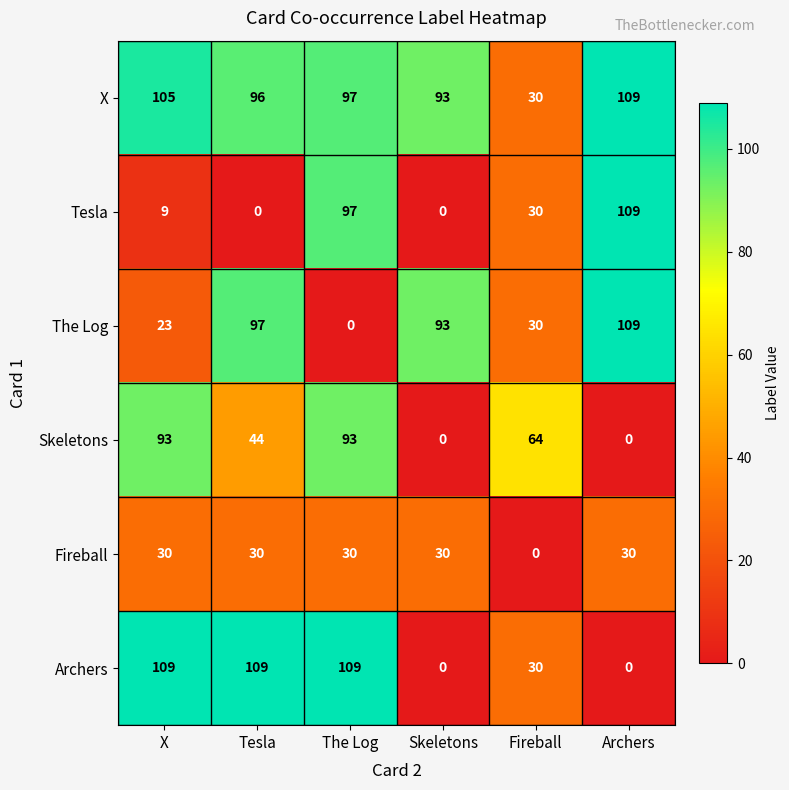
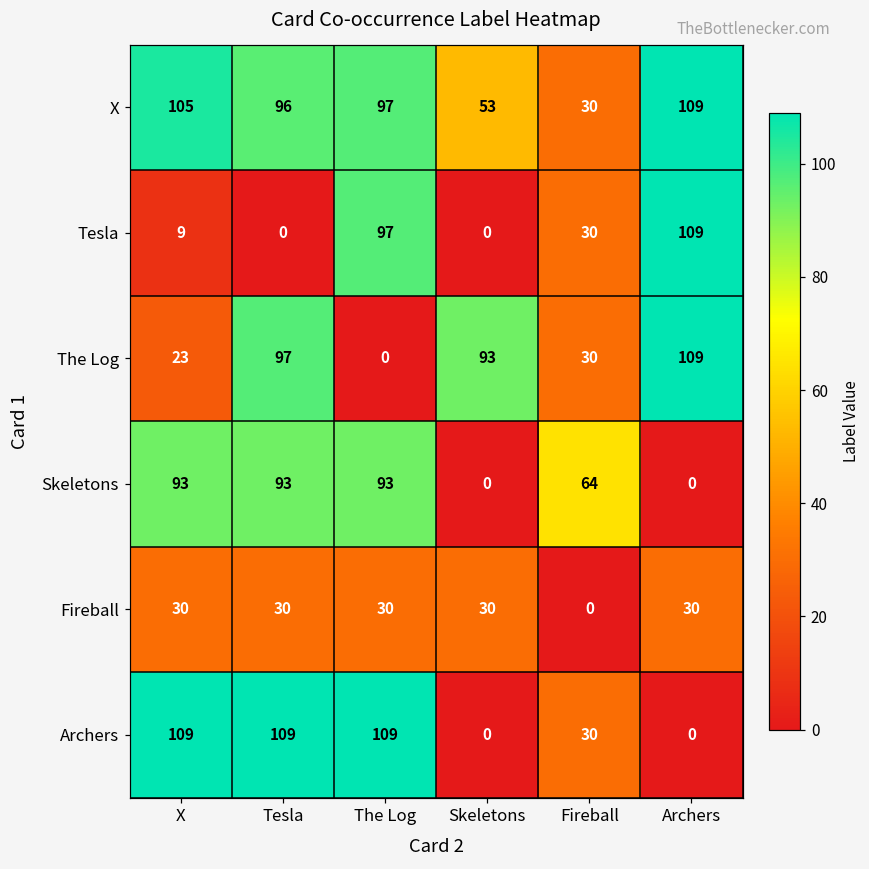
X, Skeletons: 93 -> 53
Skeletons, Tesla: 44 -> 93
